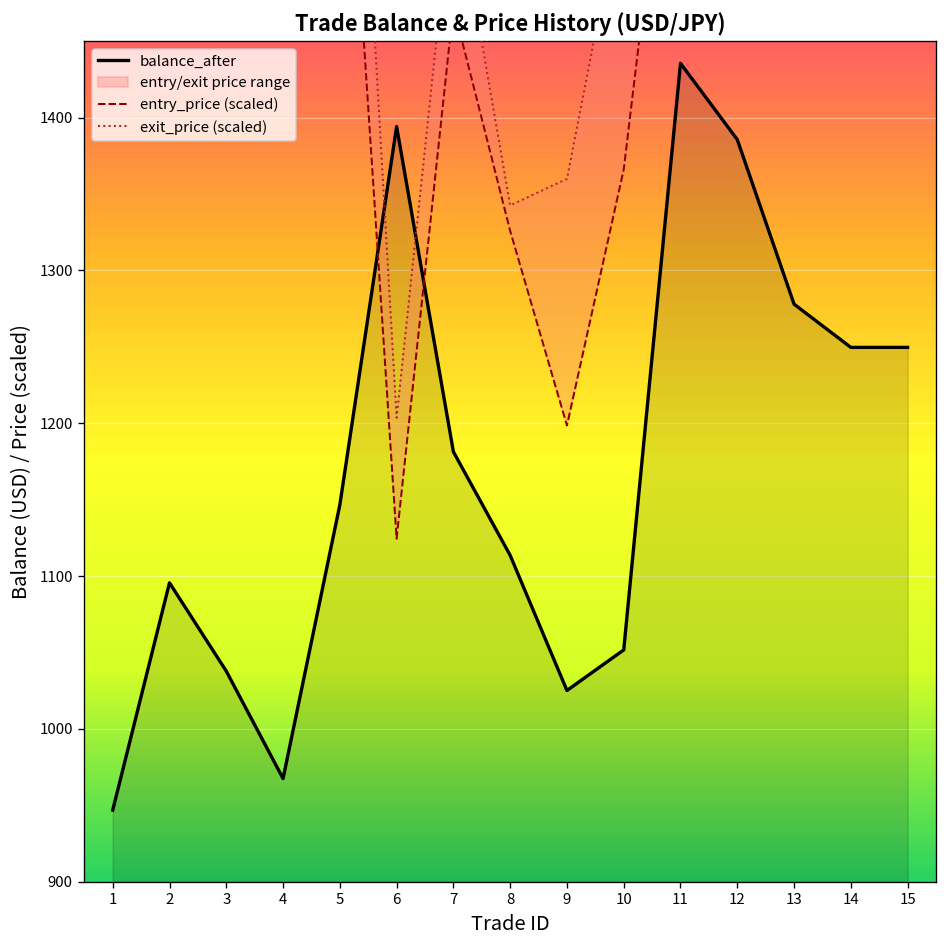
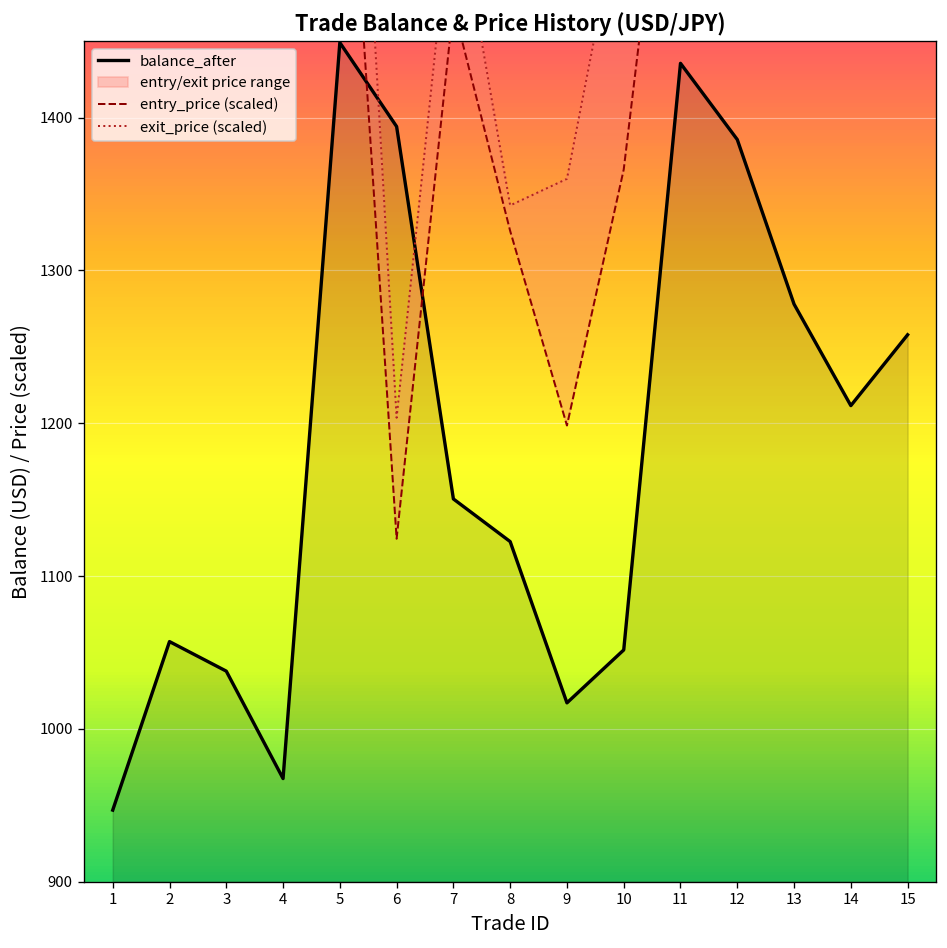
balance_after, 2: 1096 -> 1057
balance_after, 5: 1147 -> 1449
balance_after, 7: 1181 -> 1150
balance_after, 8: 1114 -> 1123
balance_after, 9: 1025 -> 1017
balance_after, 14: 1250 -> 1212
balance_after, 15: 1250 -> 1258
